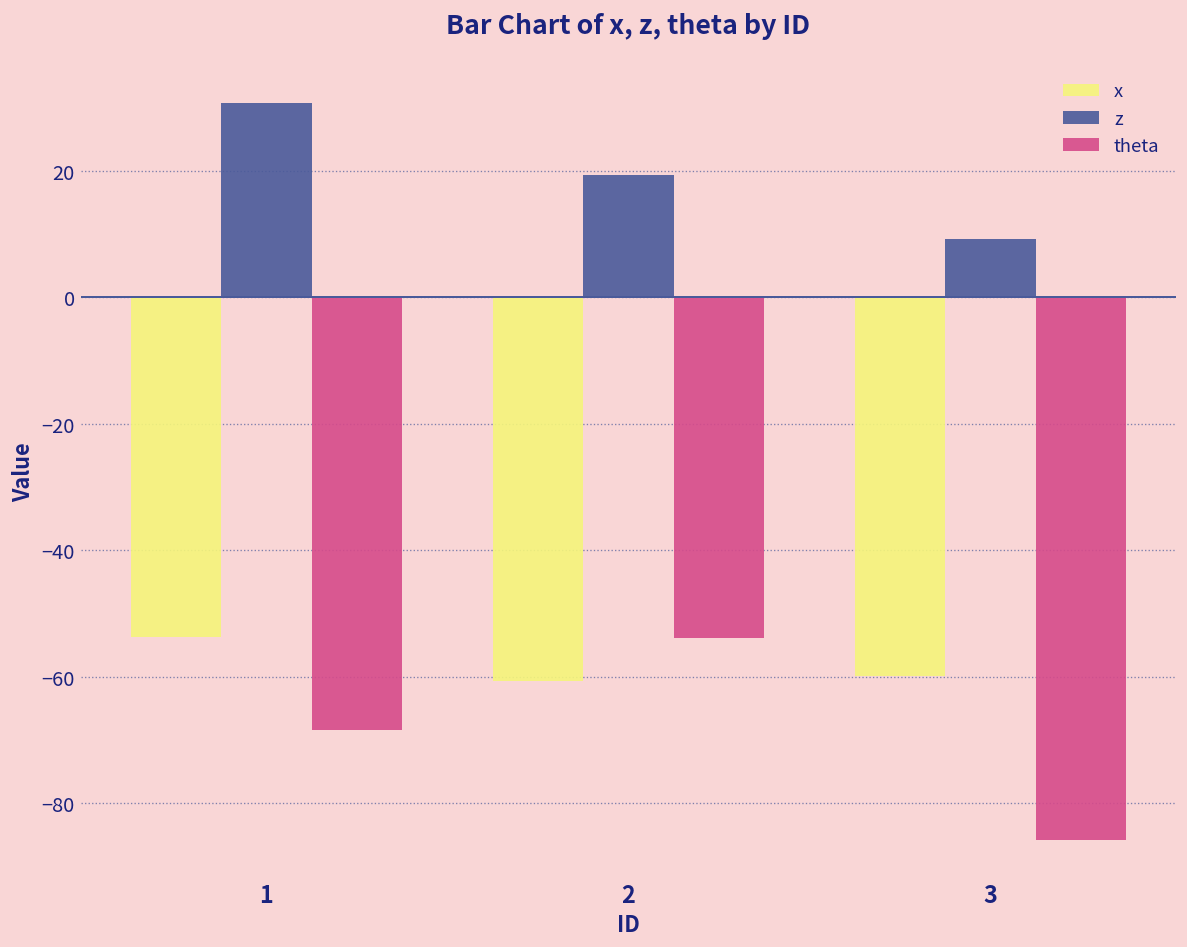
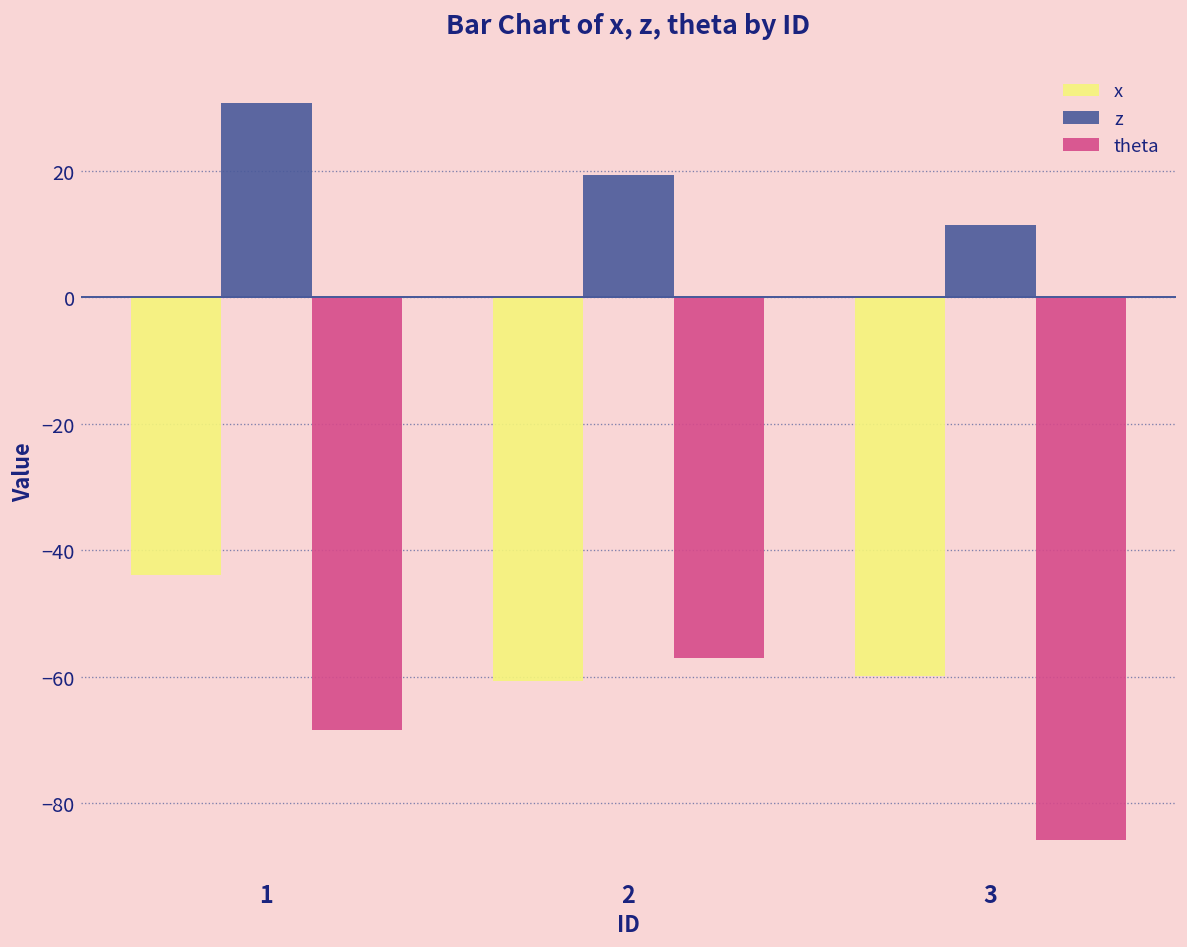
x, 1: -54 -> -44
theta, 2: -54 -> -57
z, 3: 9 -> 11
